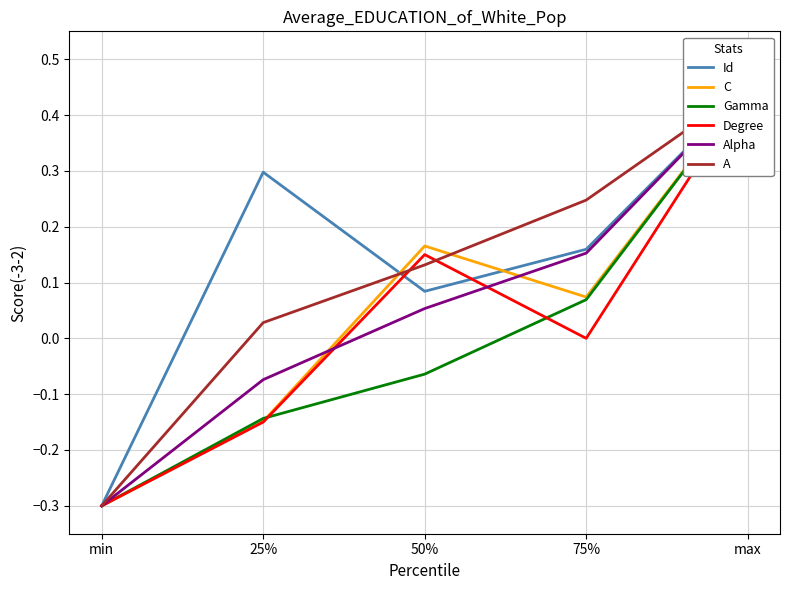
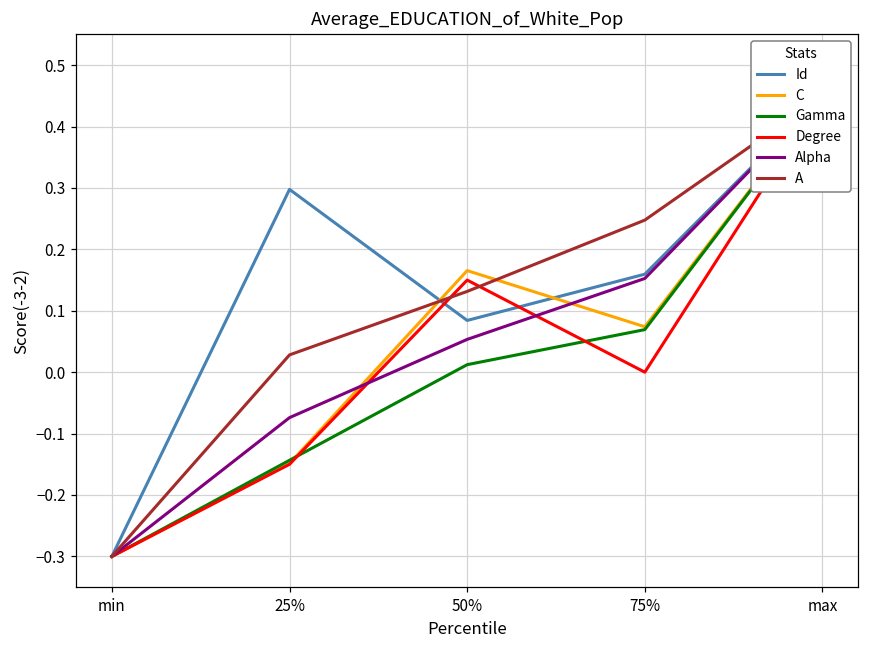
Gamma, 50%: -0.06 -> 0.01
